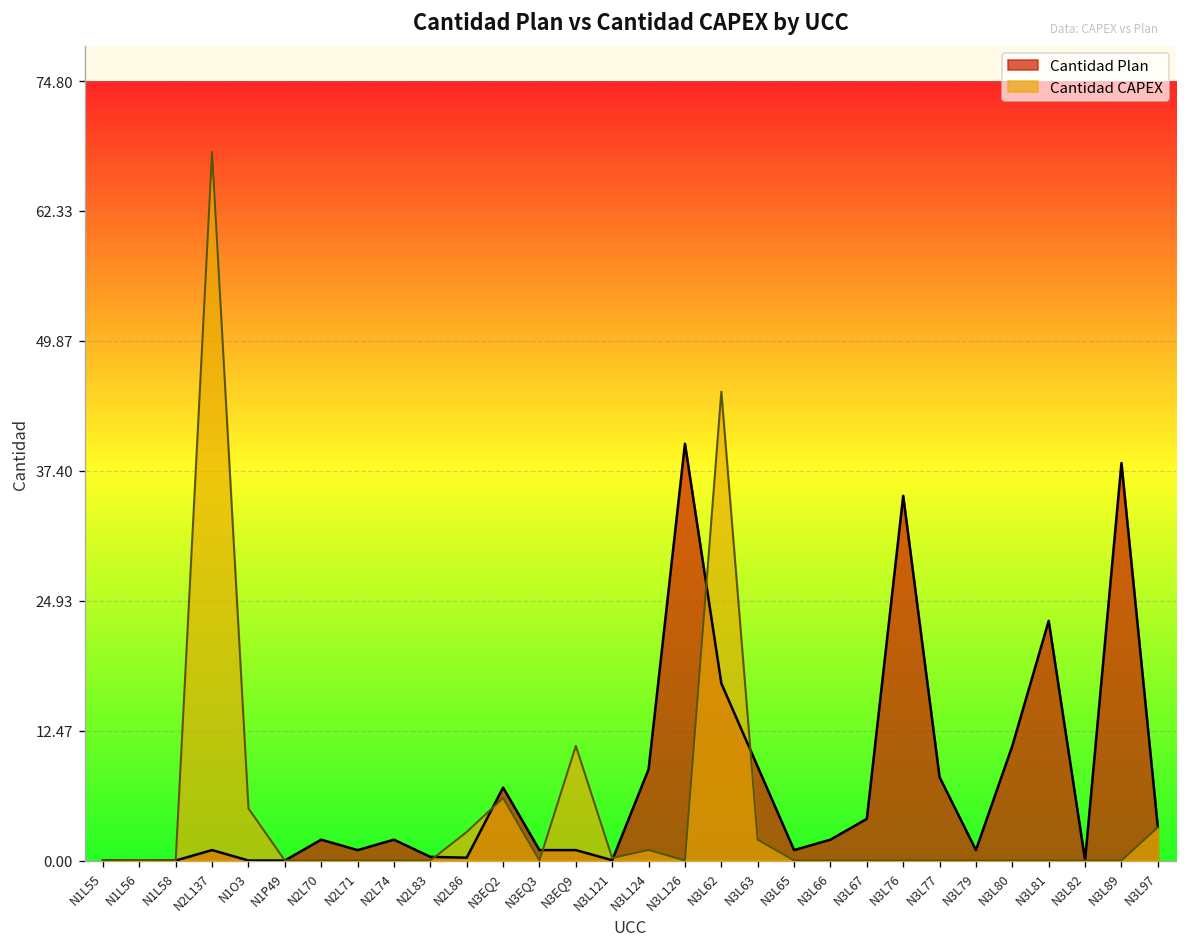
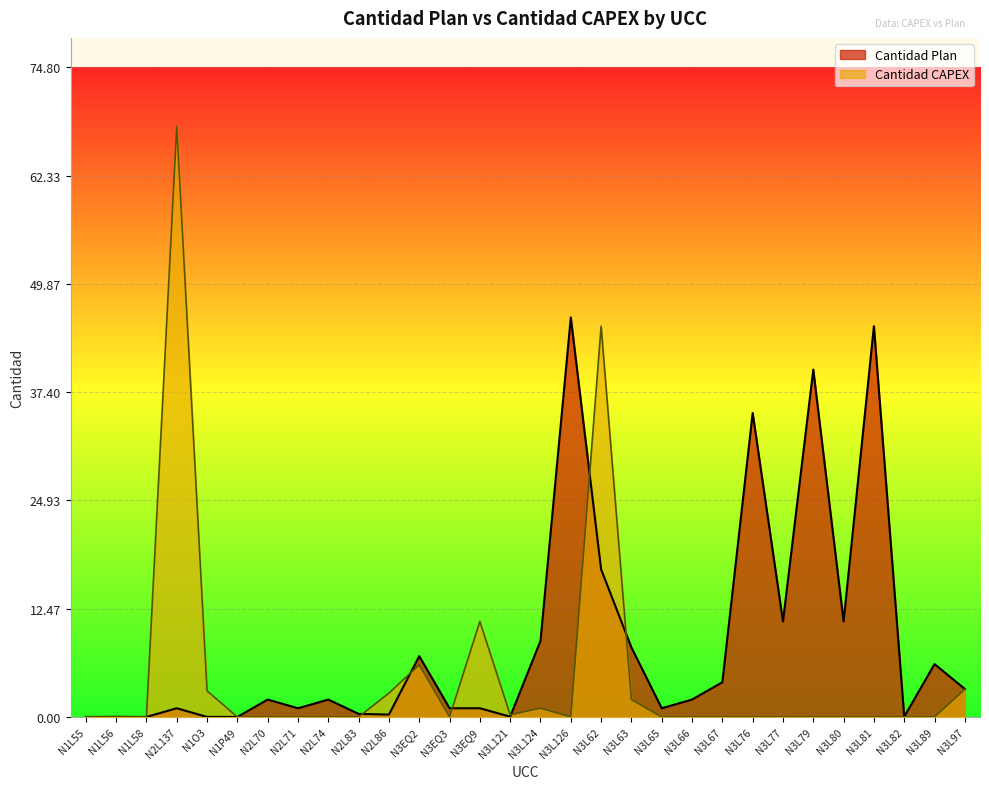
Cantidad CAPEX, N1O3: 5 -> 3
Cantidad Plan, N3L126: 40 -> 46
Cantidad Plan, N3L63: 9 -> 8
Cantidad Plan, N3L77: 8 -> 11
Cantidad Plan, N3L79: 1 -> 40
Cantidad Plan, N3L81: 23 -> 45
Cantidad Plan, N3L89: 38 -> 6
